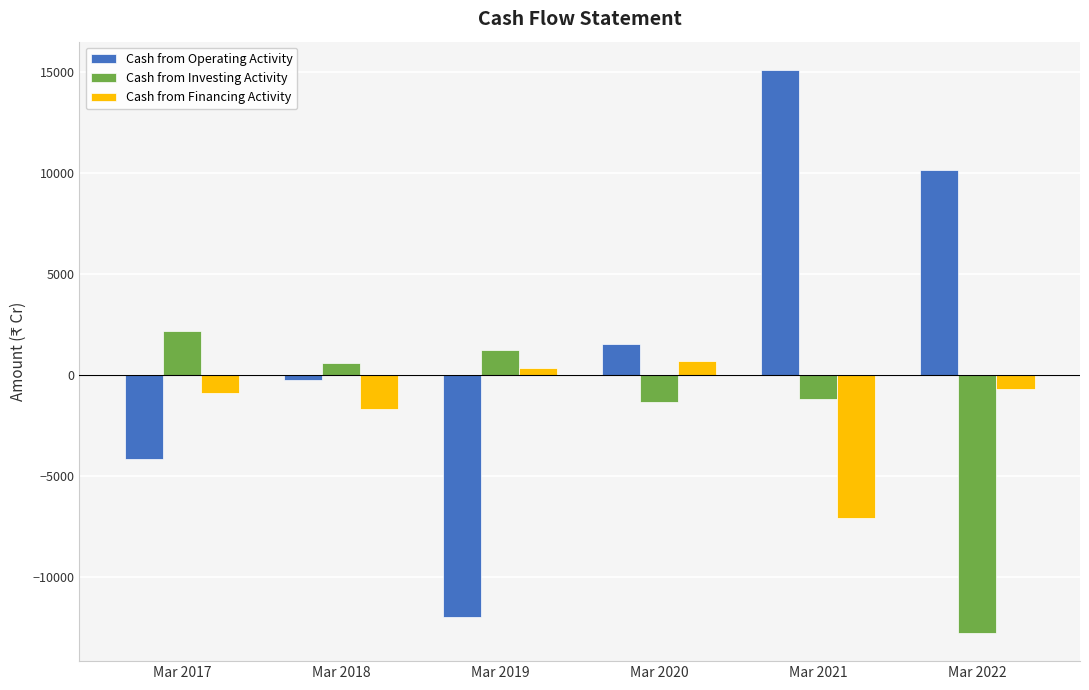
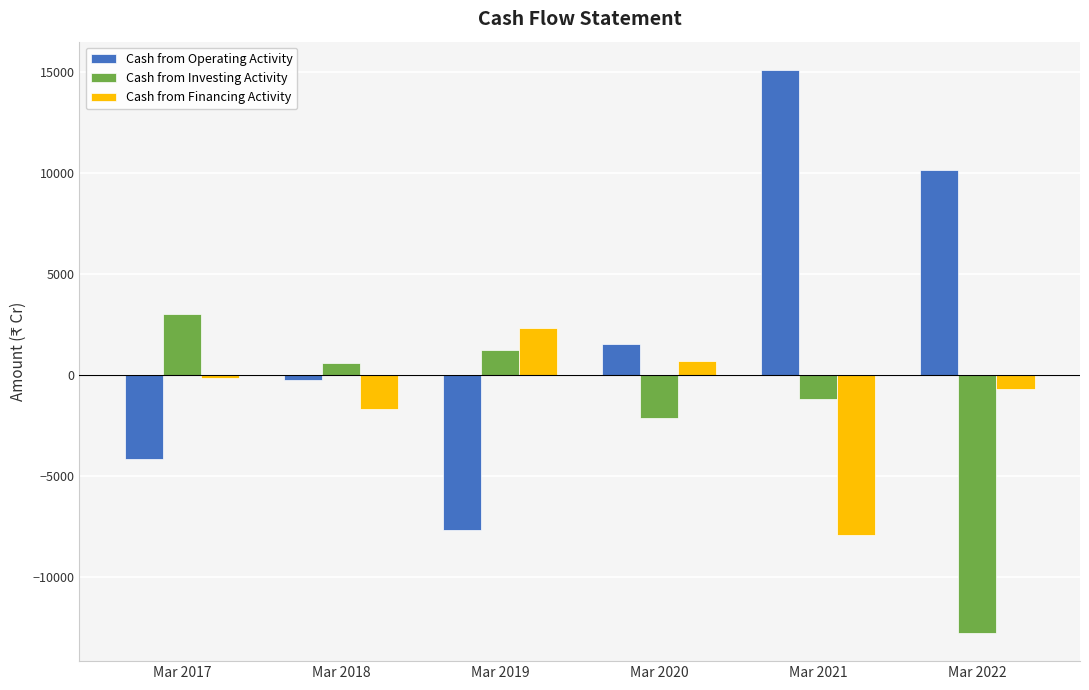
Cash from Investing Activity, Mar 2017: 2200 -> 3000
Cash from Financing Activity, Mar 2017: -900 -> -200
Cash from Operating Activity, Mar 2019: -12000 -> -7700
Cash from Financing Activity, Mar 2019: 400 -> 2300
Cash from Investing Activity, Mar 2020: -1300 -> -2200
Cash from Financing Activity, Mar 2021: -7100 -> -8000
